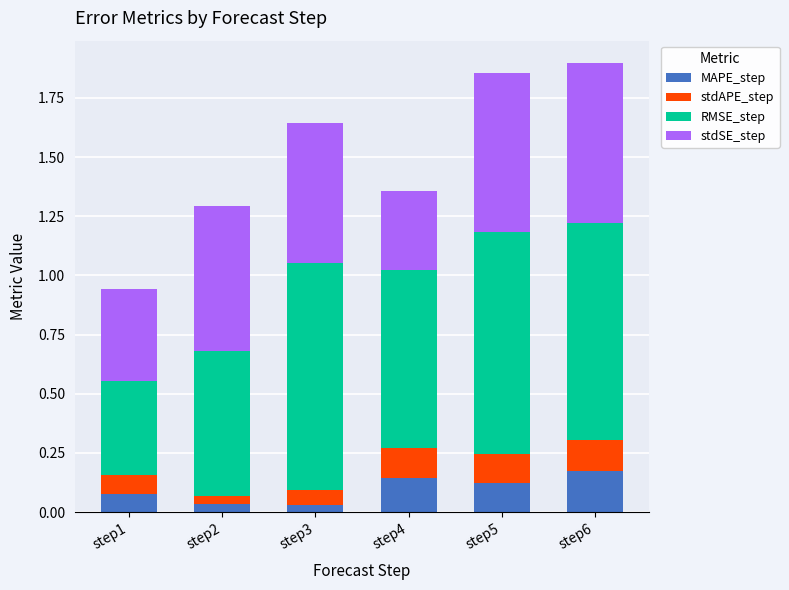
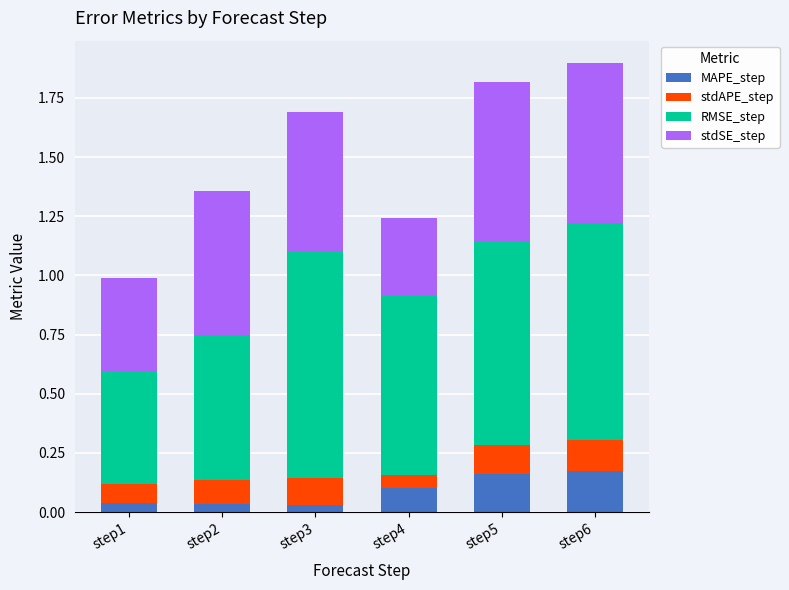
MAPE_step, step1: 0.08 -> 0.04
RMSE_step, step1: 0.39 -> 0.48
stdAPE_step, step2: 0.03 -> 0.10
stdAPE_step, step3: 0.06 -> 0.11
MAPE_step, step4: 0.15 -> 0.10
stdAPE_step, step4: 0.12 -> 0.05
MAPE_step, step5: 0.12 -> 0.16
RMSE_step, step5: 0.94 -> 0.86
